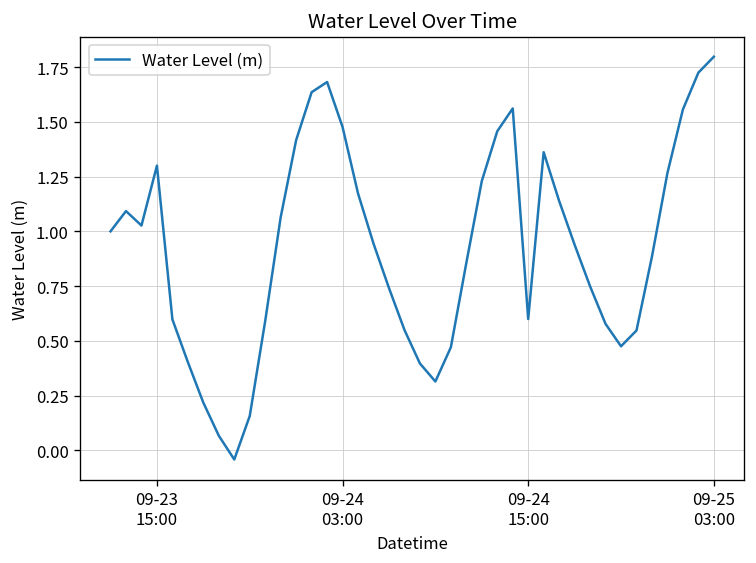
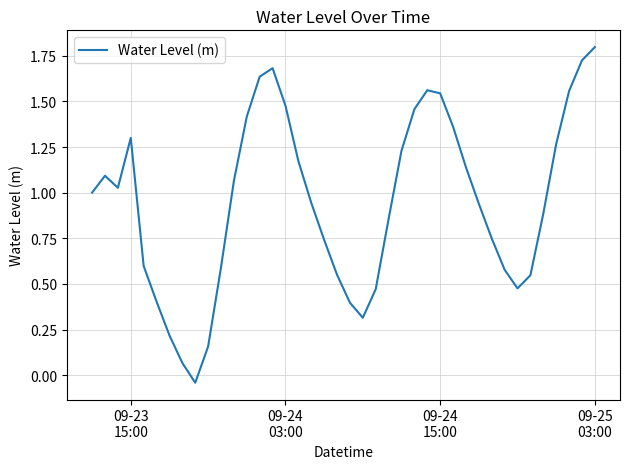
09-24 15:00: 0.60 -> 1.54
